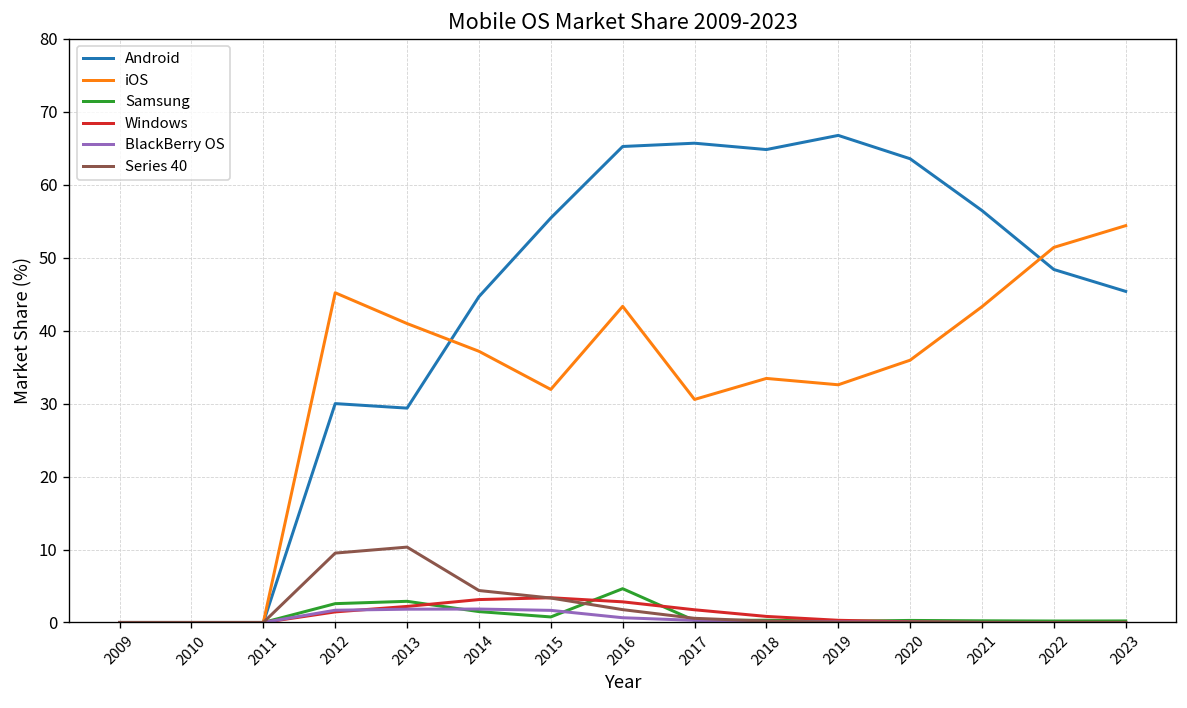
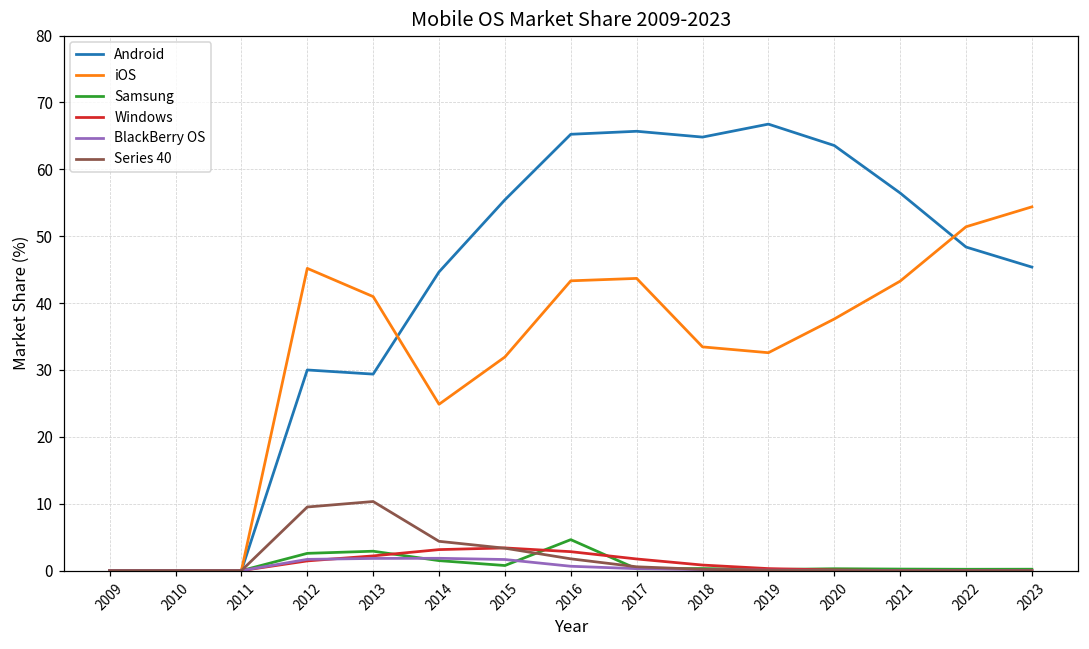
iOS, 2014: 37 -> 25
iOS, 2017: 31 -> 44
iOS, 2020: 36 -> 38
